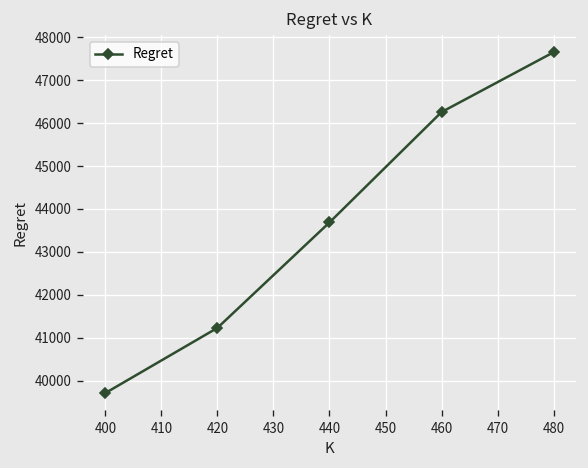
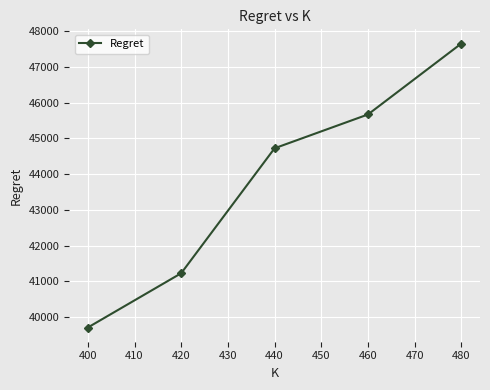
440: 43700 -> 44700
460: 46300 -> 45700
